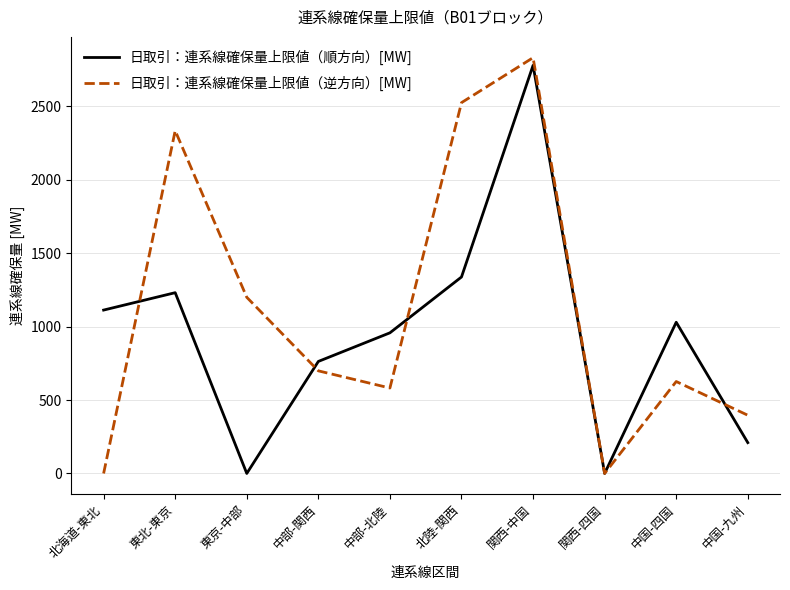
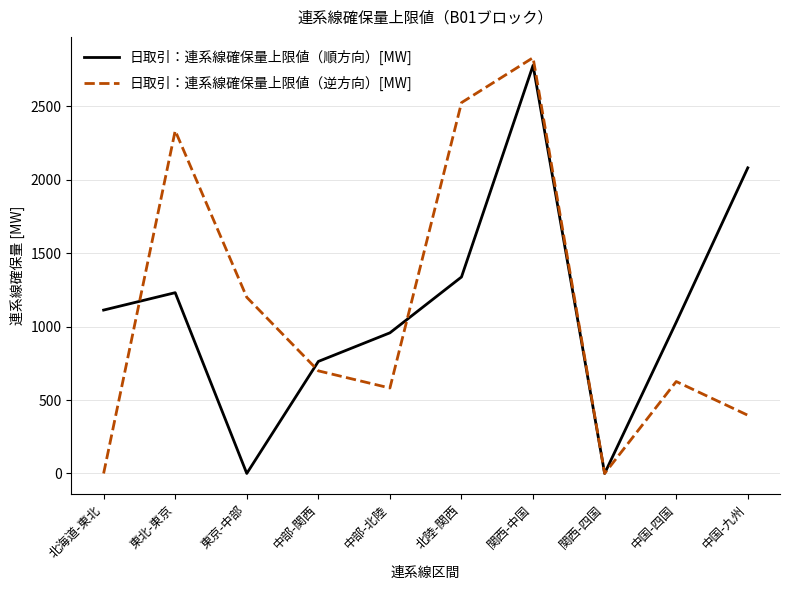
日取引：連系線確保量上限値（順方向）[MW], 中国-九州: 210 -> 2080
